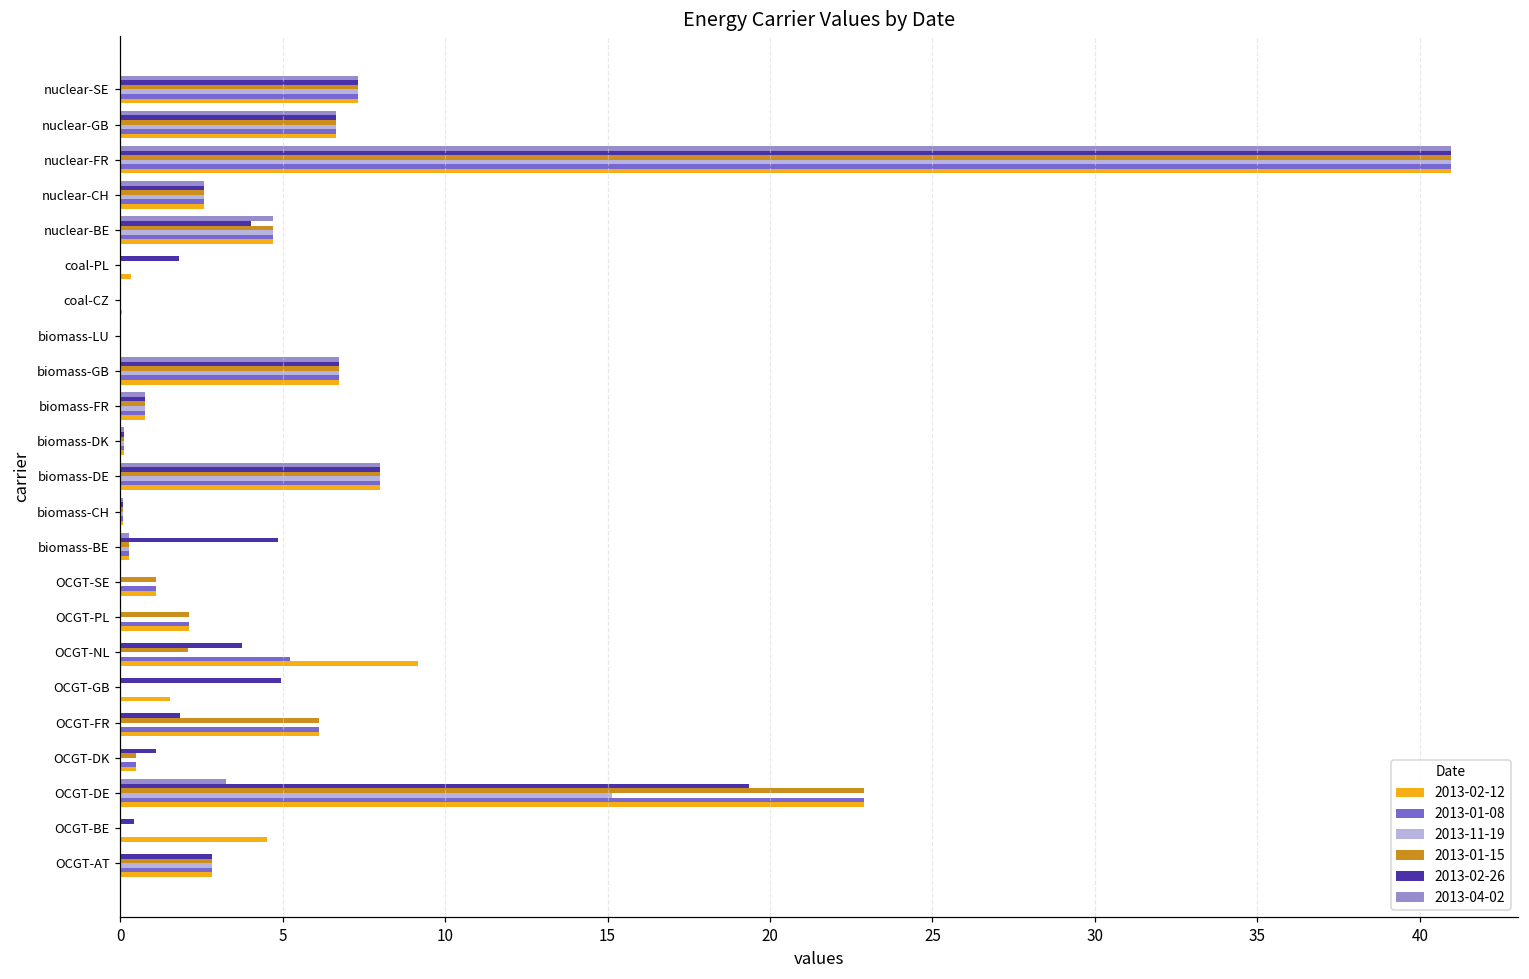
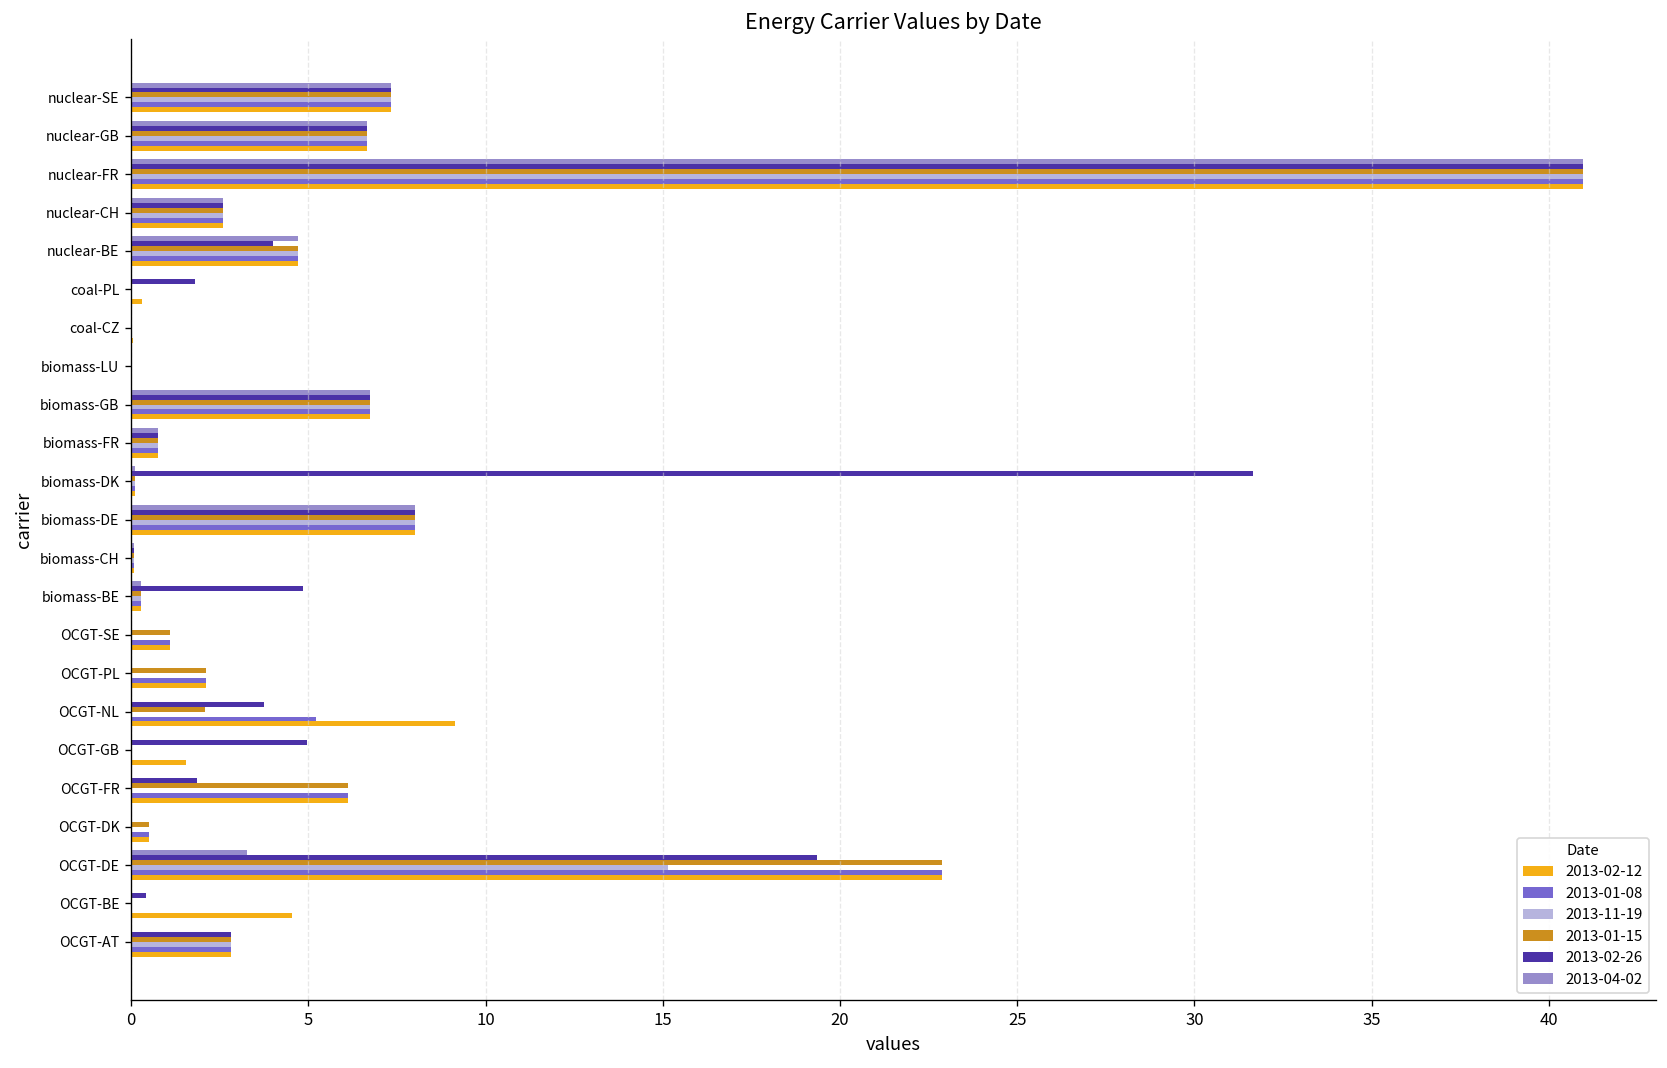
2013-02-26, biomass-DK: 0.1 -> 31.6
2013-02-26, OCGT-DK: 1.1 -> 0.0
